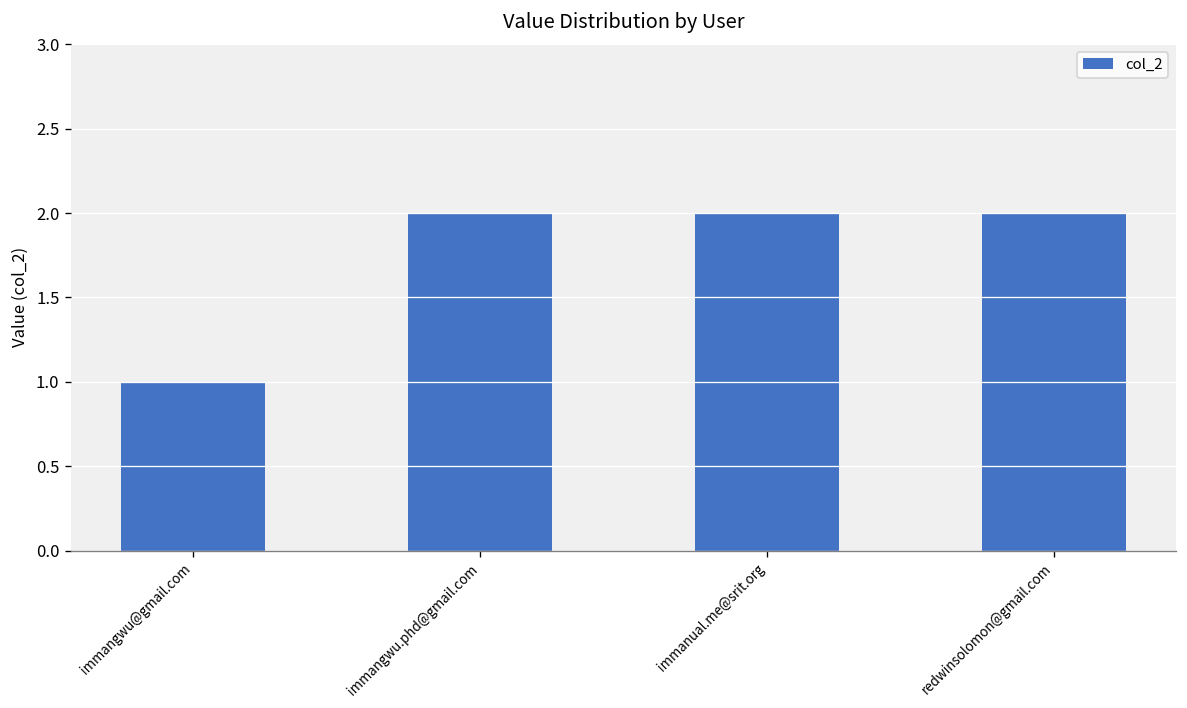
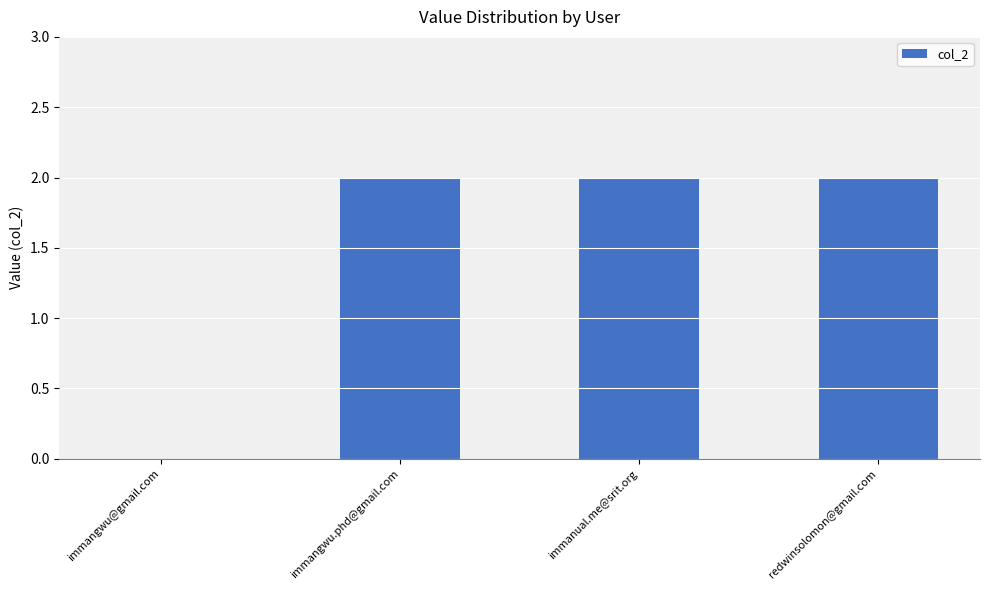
immangwu@gmail.com: 1 -> 0
